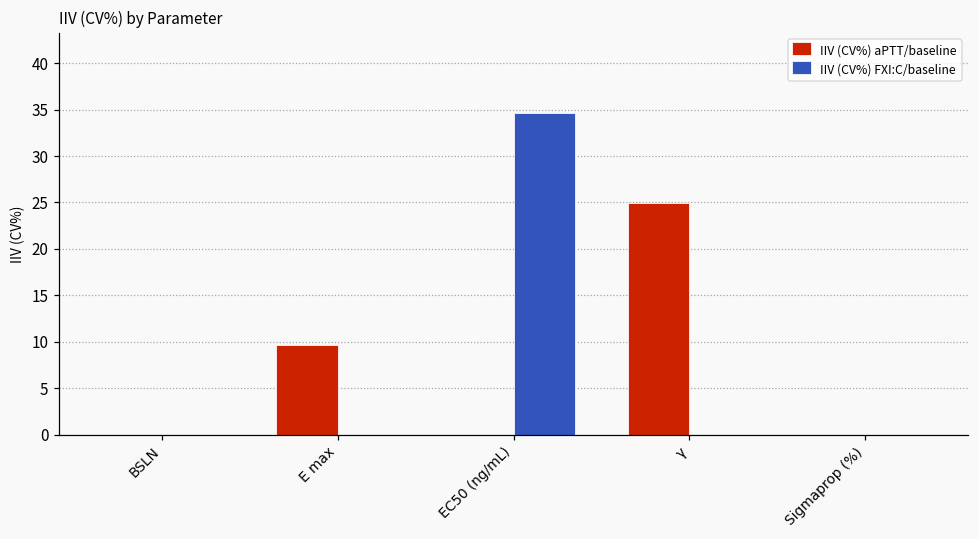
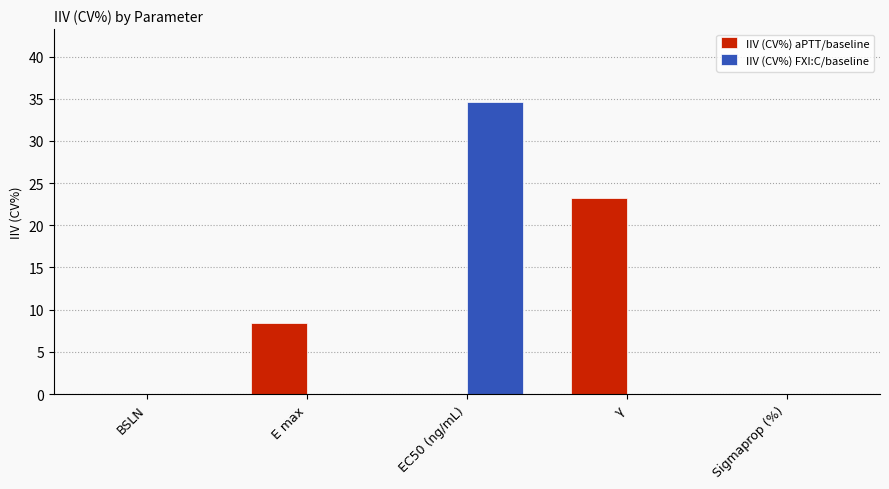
IIV (CV%) aPTT/baseline, E max: 10 -> 8
IIV (CV%) aPTT/baseline, γ: 25 -> 23
